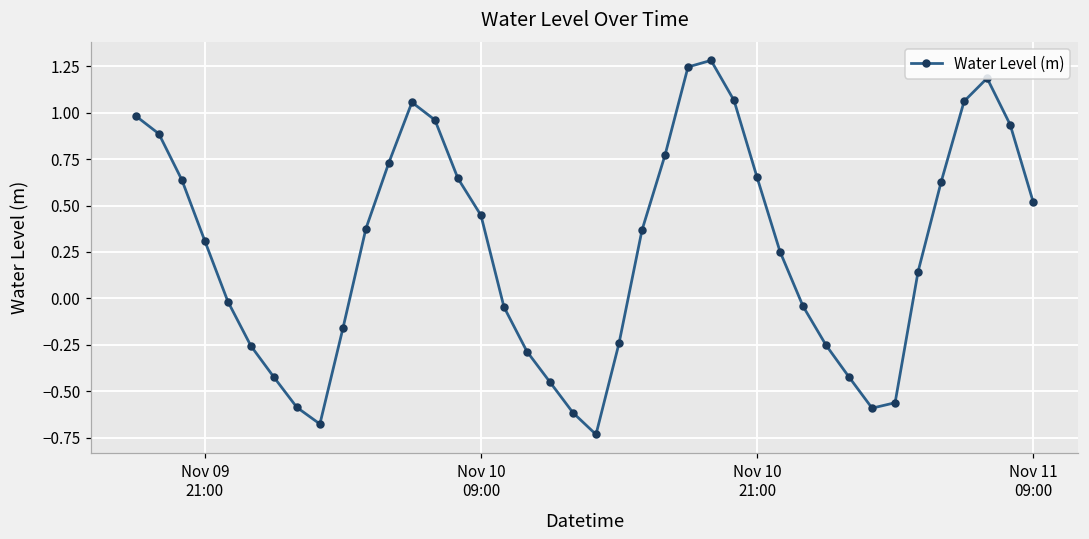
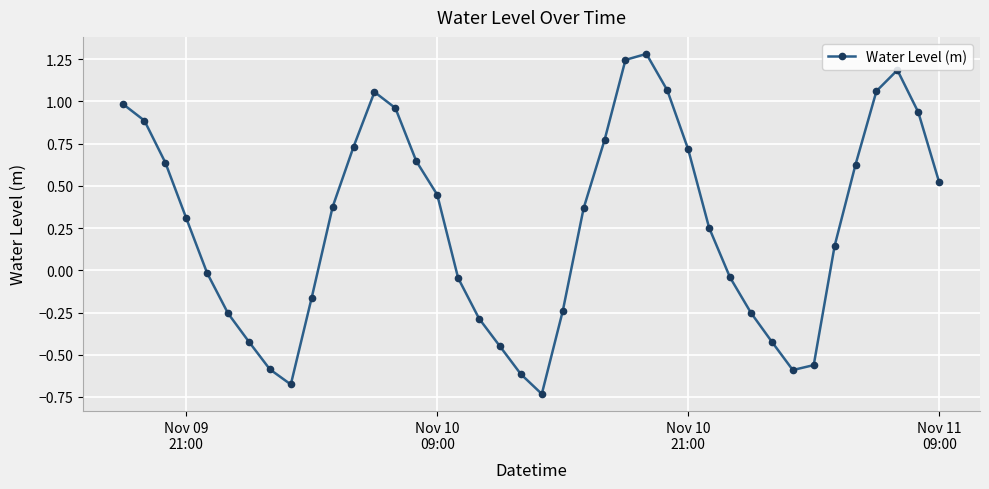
Nov 10 21:00: 0.65 -> 0.72
